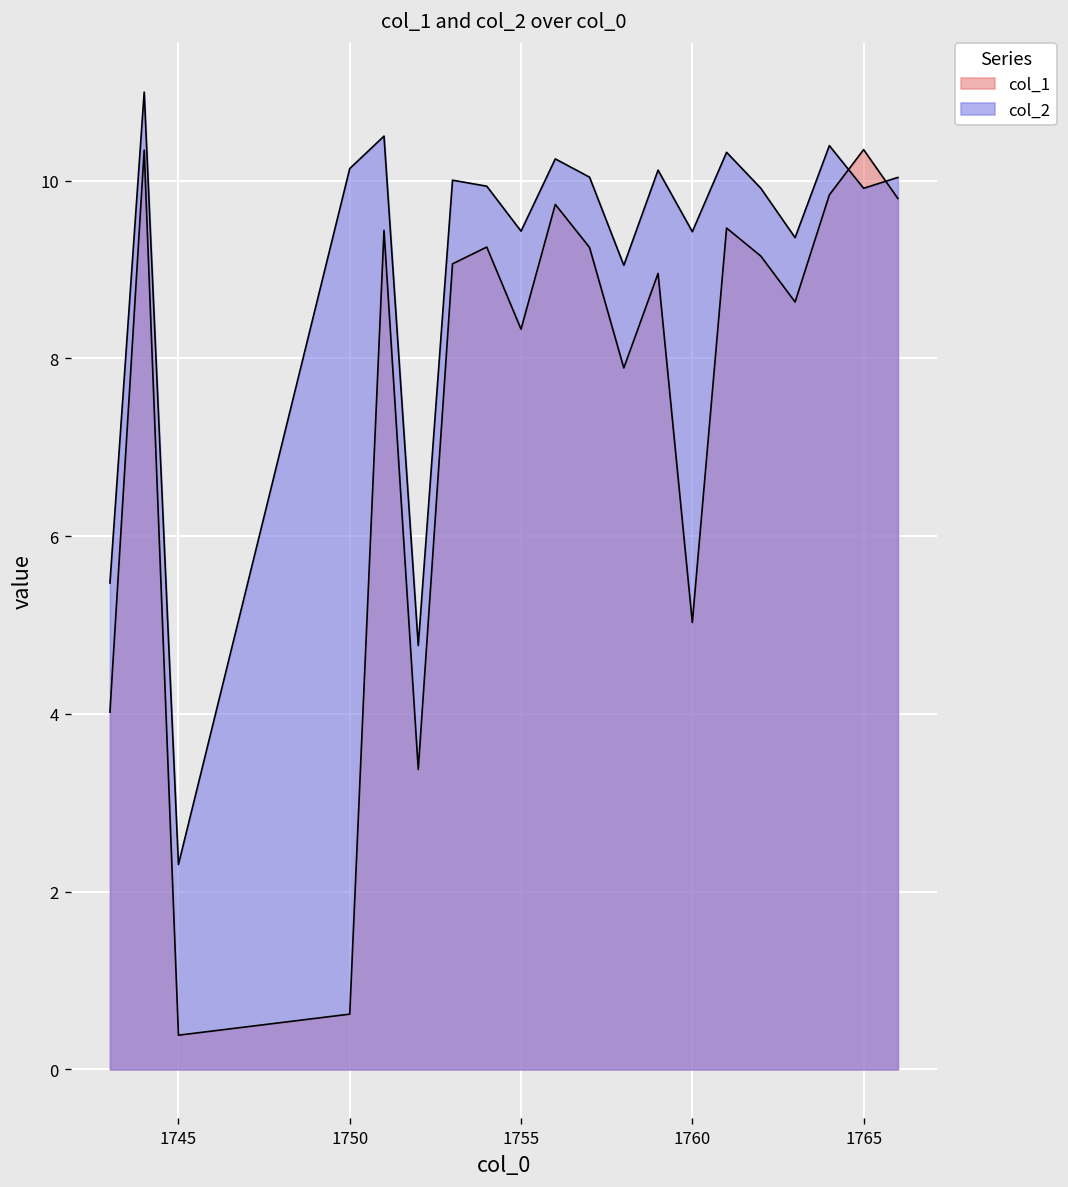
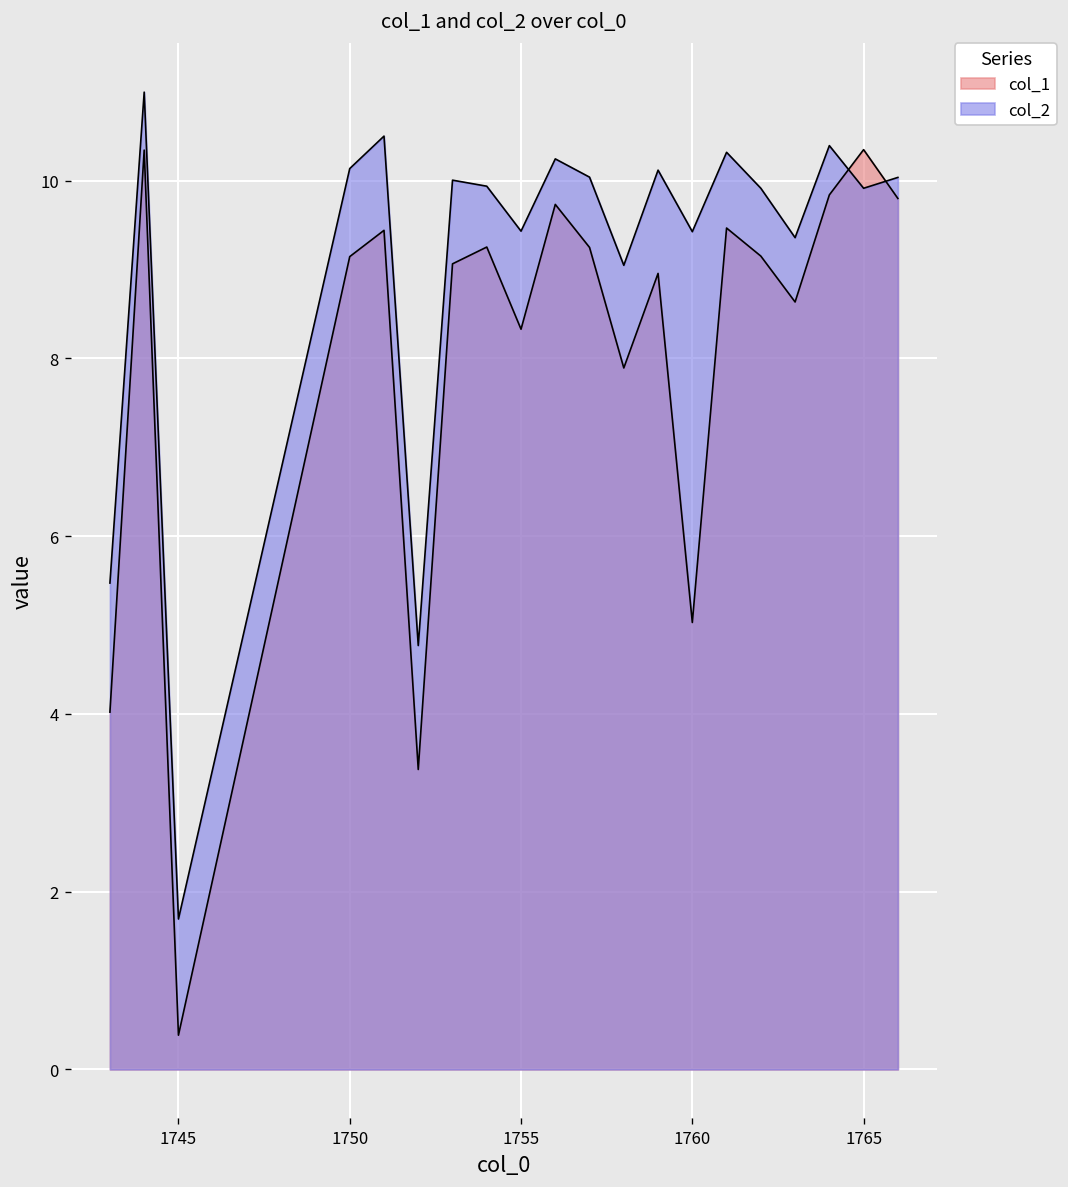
col_2, 1745: 2.3 -> 1.7
col_1, 1750: 0.6 -> 9.1
